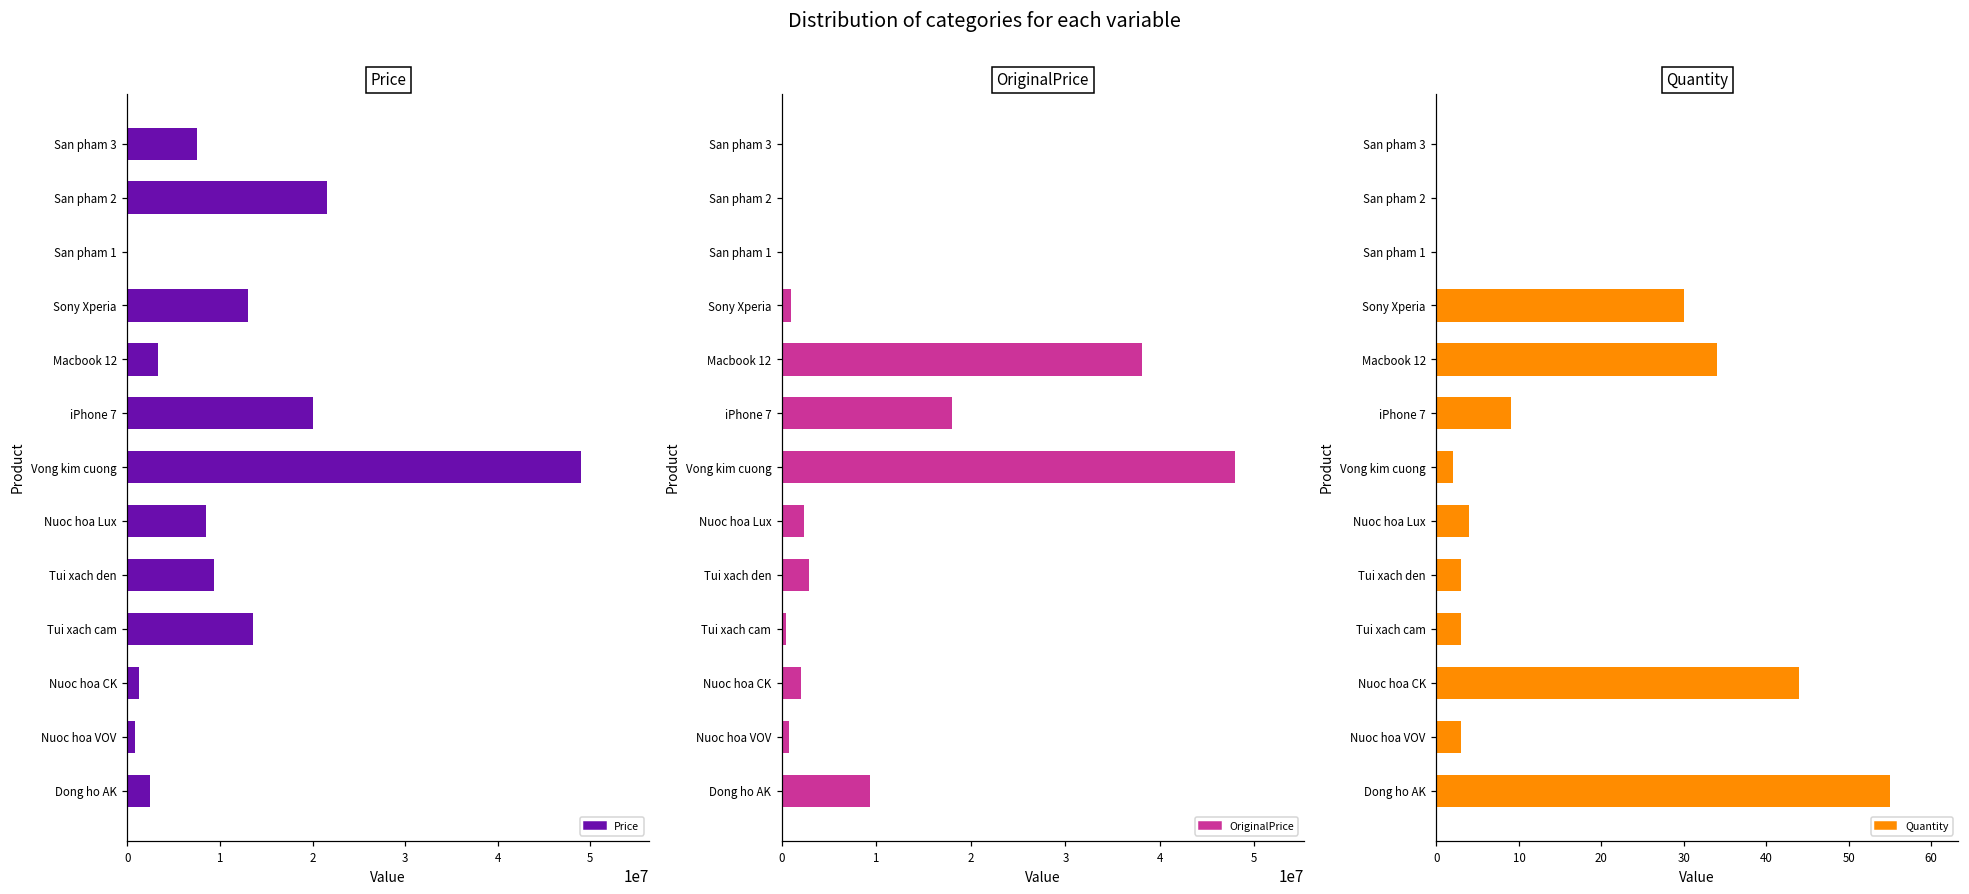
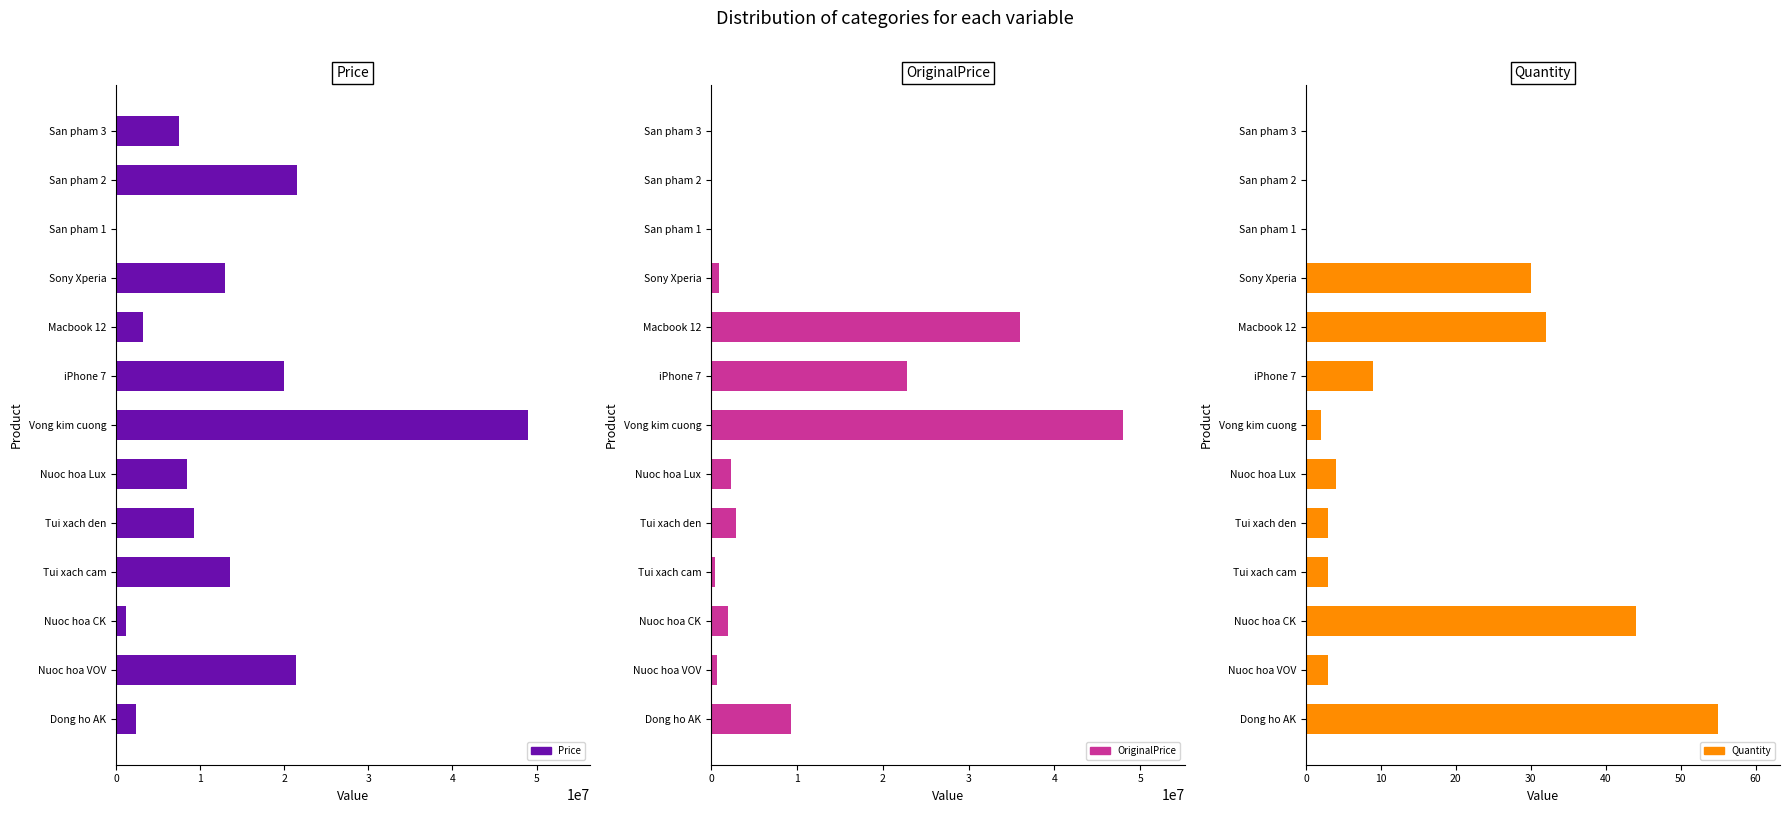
Price, Nuoc hoa VOV: 1000000 -> 21000000
OriginalPrice, Macbook 12: 38000000 -> 36000000
OriginalPrice, iPhone 7: 18000000 -> 23000000
Quantity, Macbook 12: 34 -> 32
